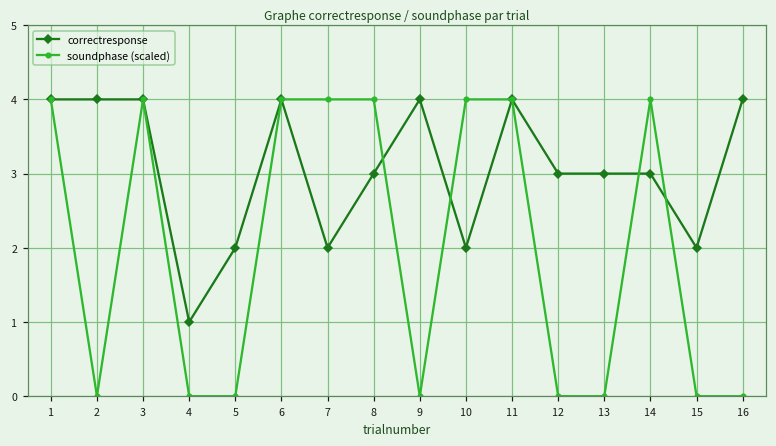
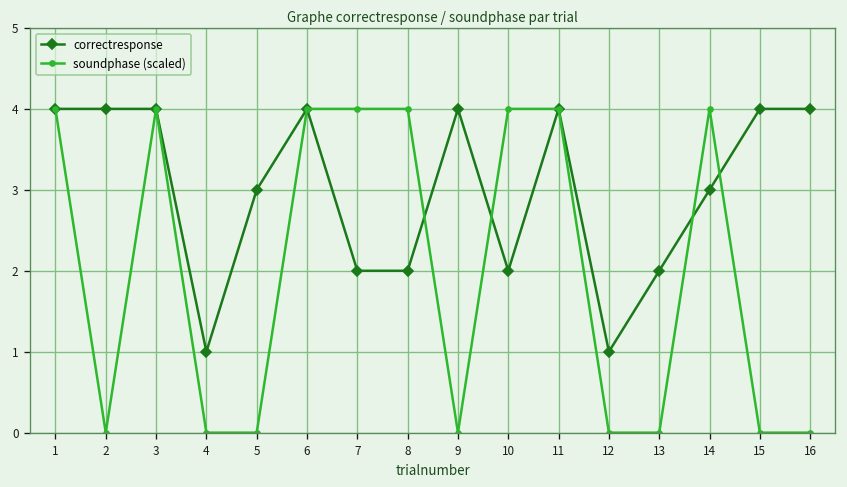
correctresponse, 5: 2 -> 3
correctresponse, 8: 3 -> 2
correctresponse, 12: 3 -> 1
correctresponse, 13: 3 -> 2
correctresponse, 15: 2 -> 4
